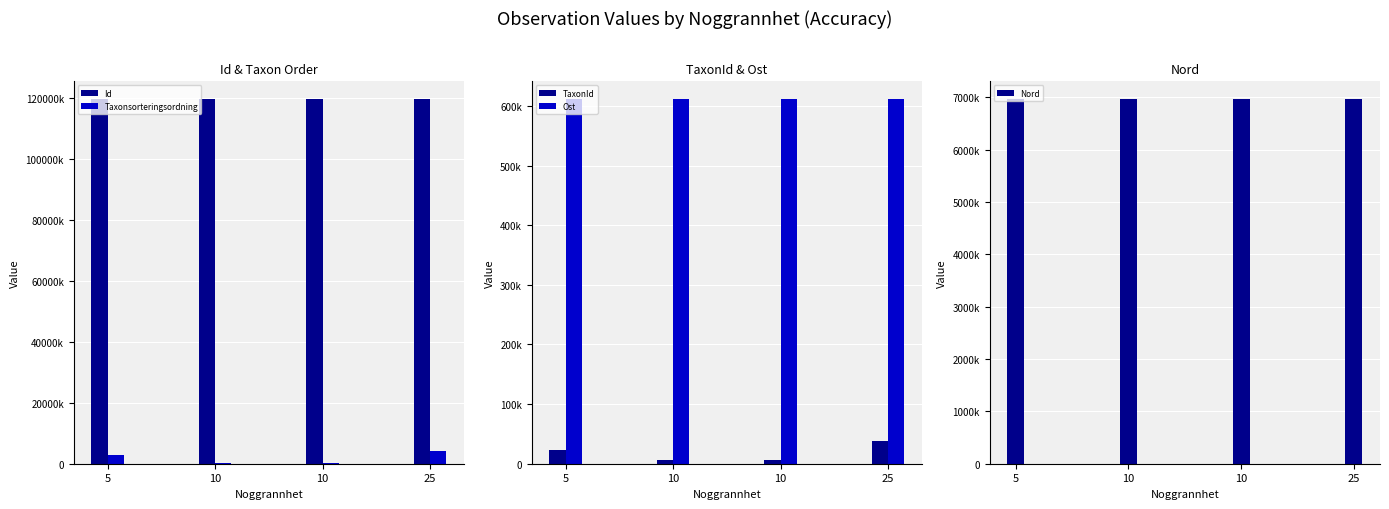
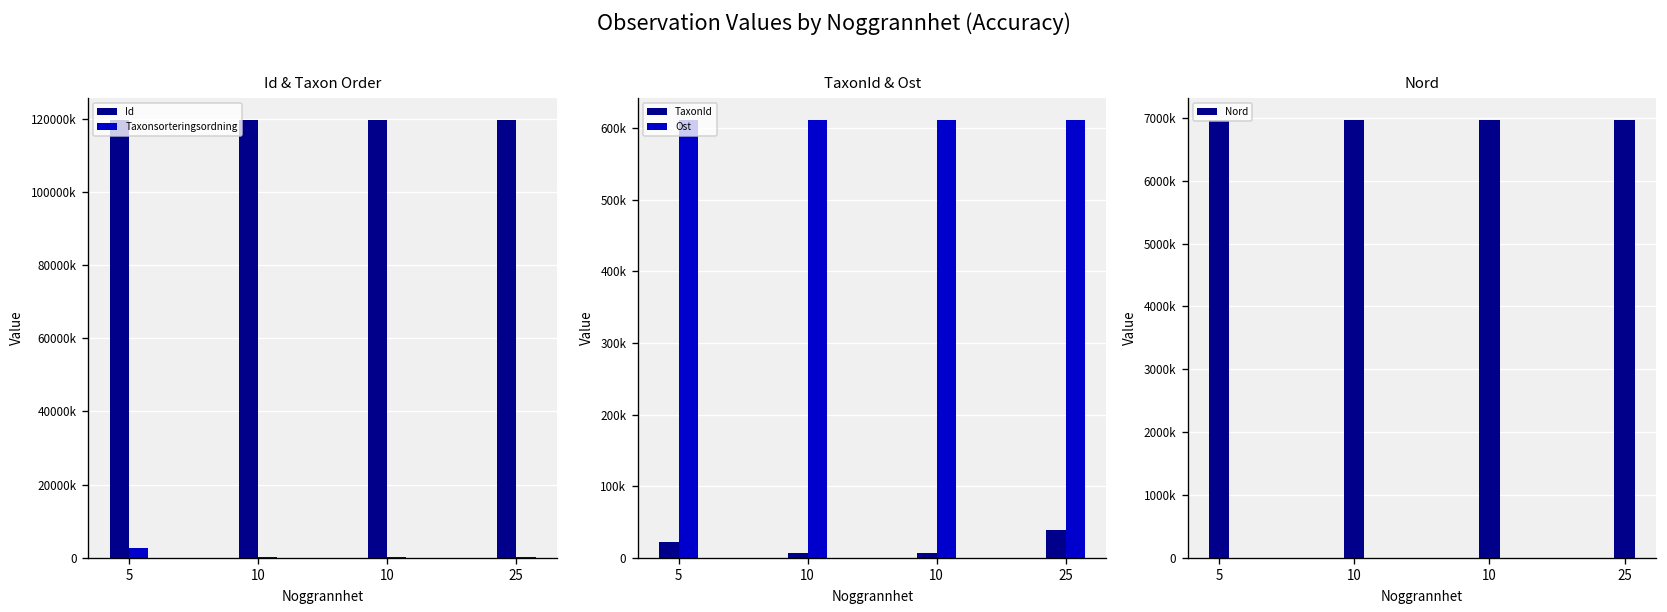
Id & Taxon Order, Taxonsorteringsordning, 25: 4000000 -> 0
